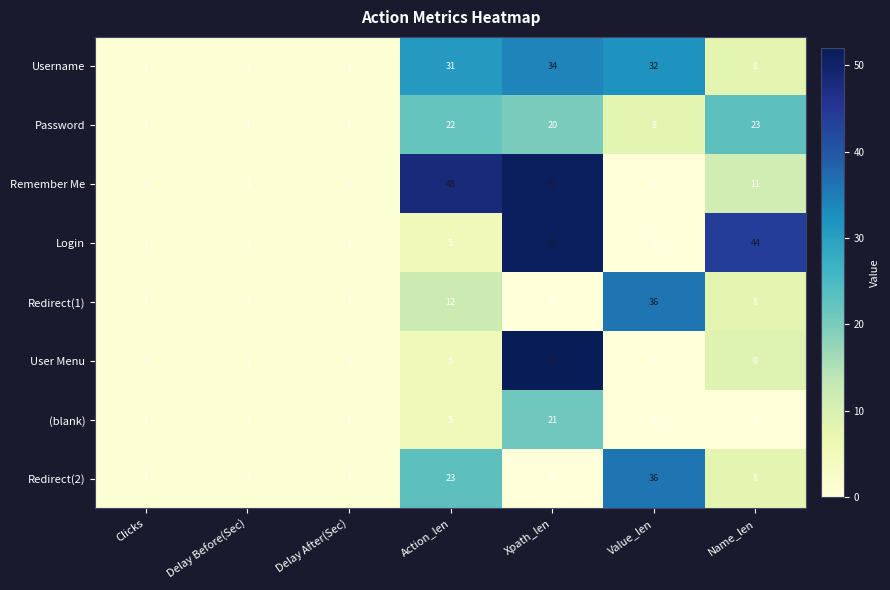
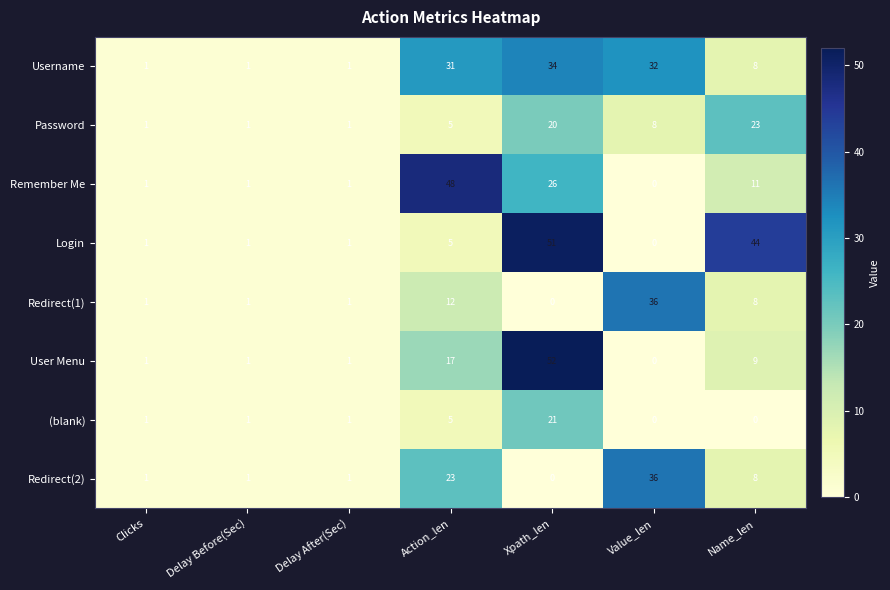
Password, Action_len: 22 -> 5
Remember Me, Xpath_len: 51 -> 26
User Menu, Action_len: 5 -> 17
